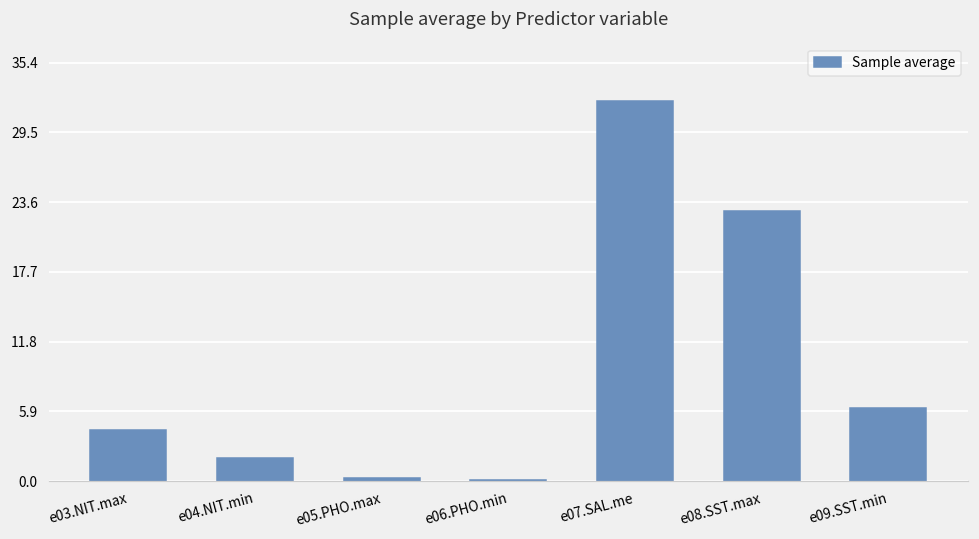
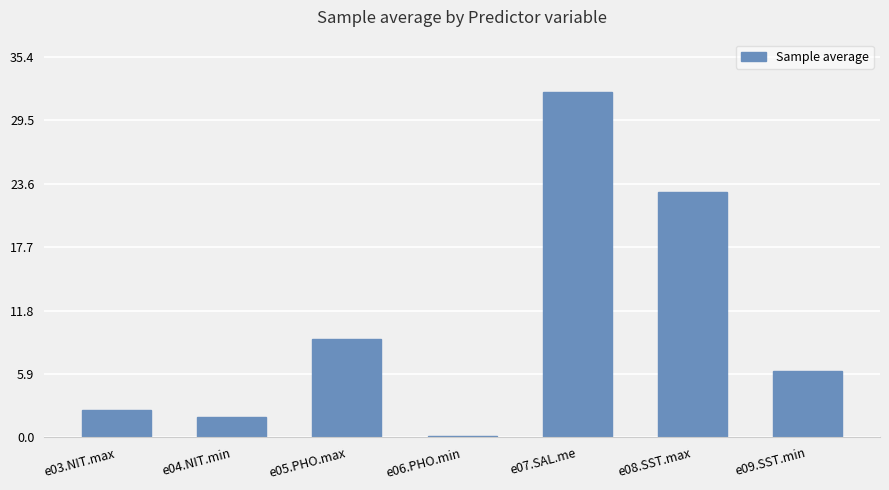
e03.NIT.max: 4.3 -> 2.5
e05.PHO.max: 0.3 -> 9.1
